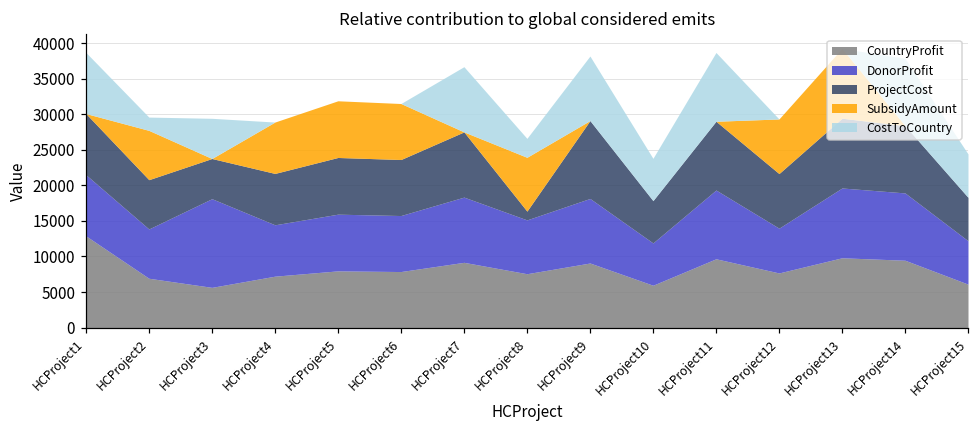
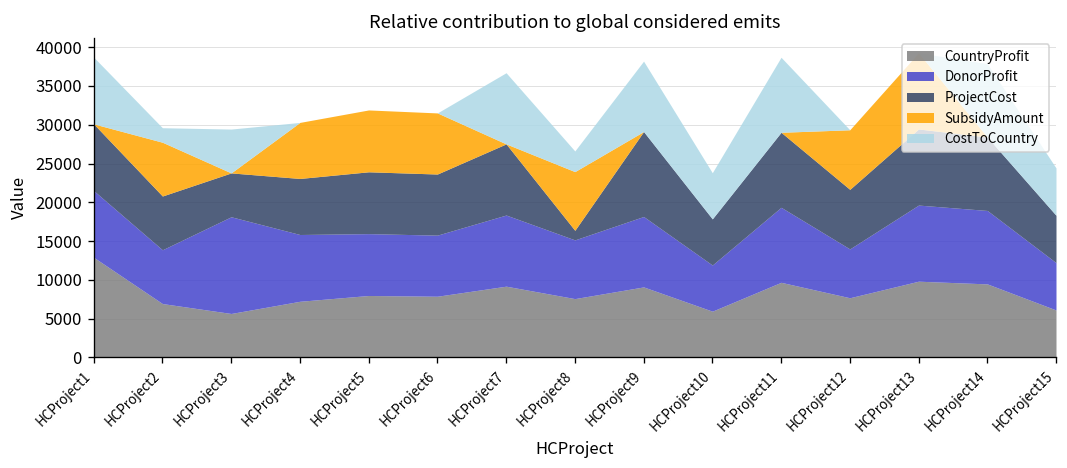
DonorProfit, HCProject4: 7000 -> 9000
